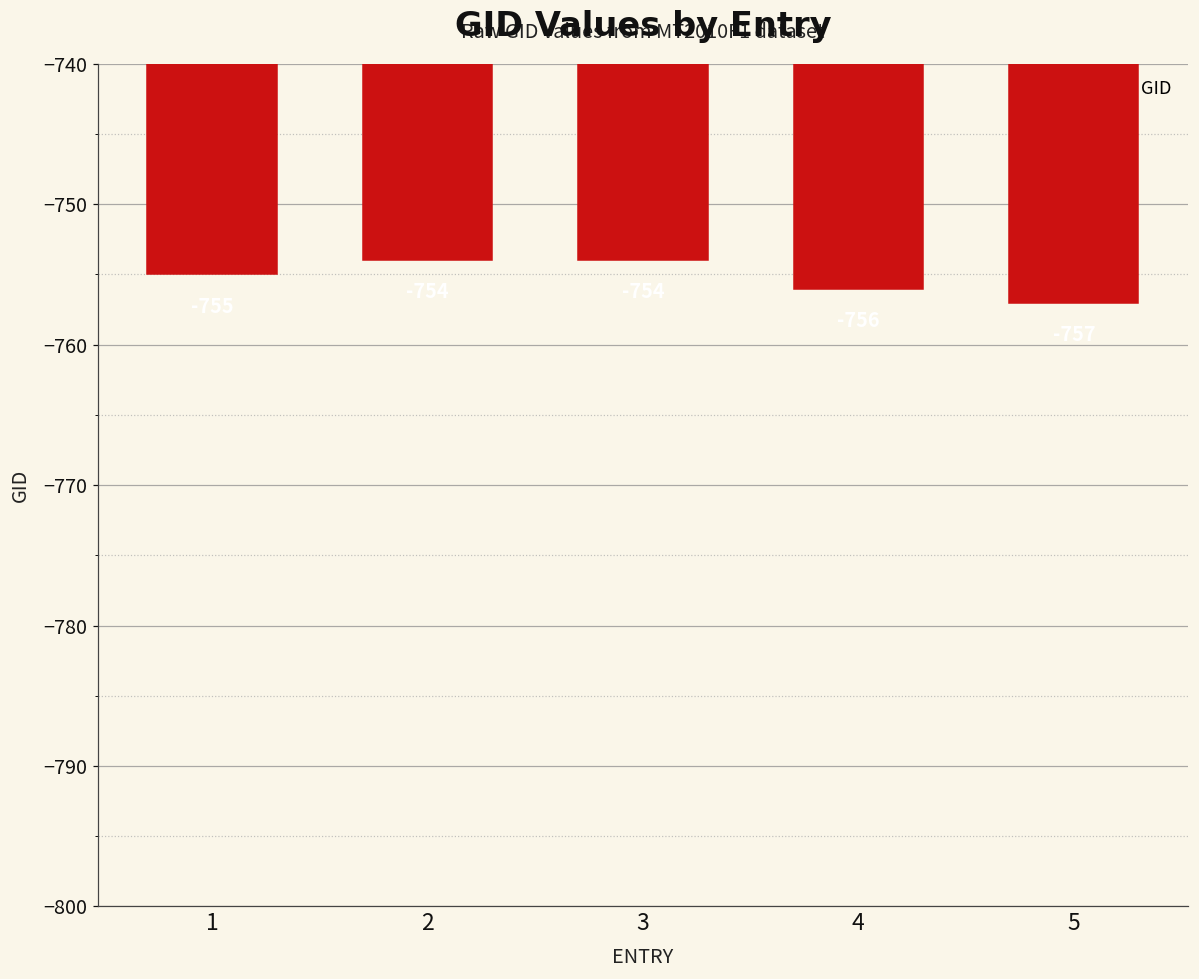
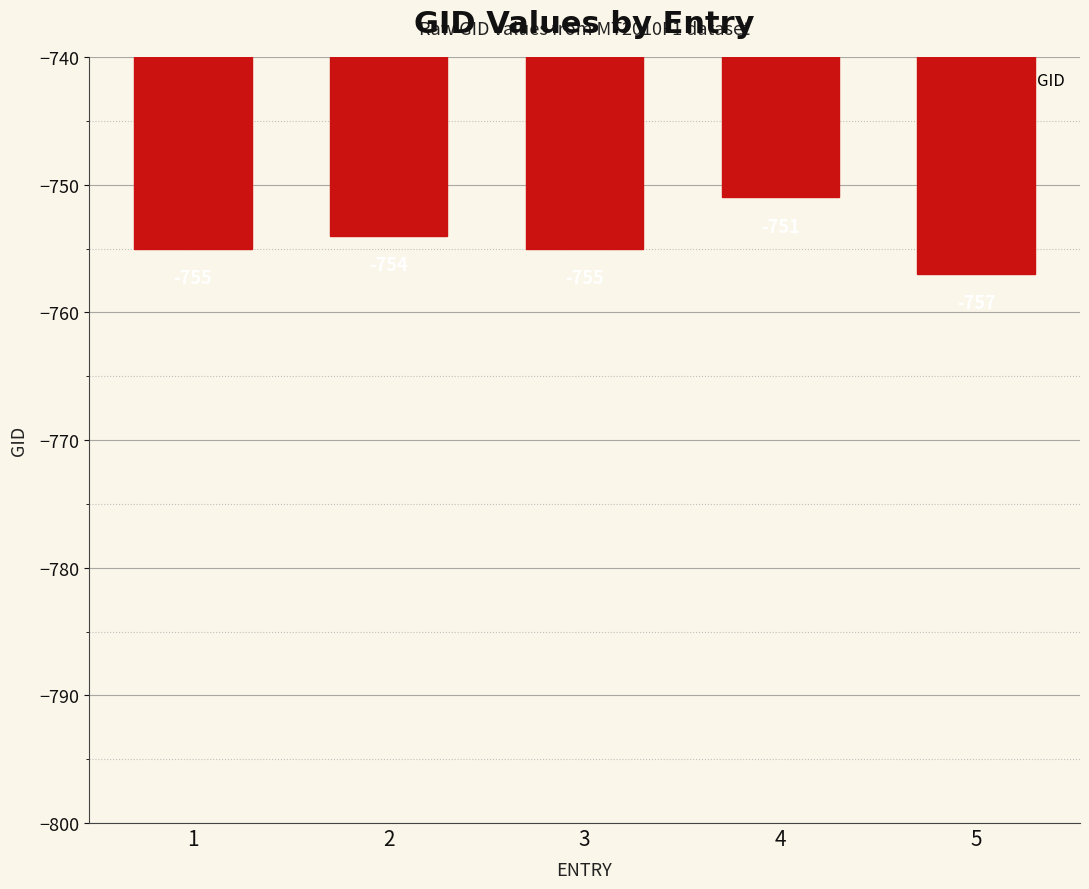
3: -754 -> -755
4: -756 -> -751
